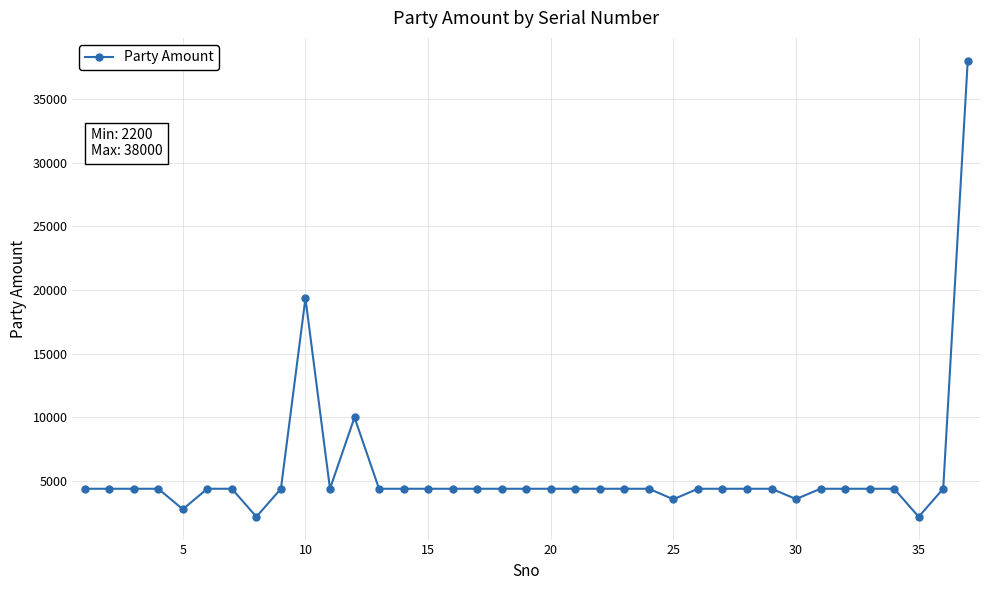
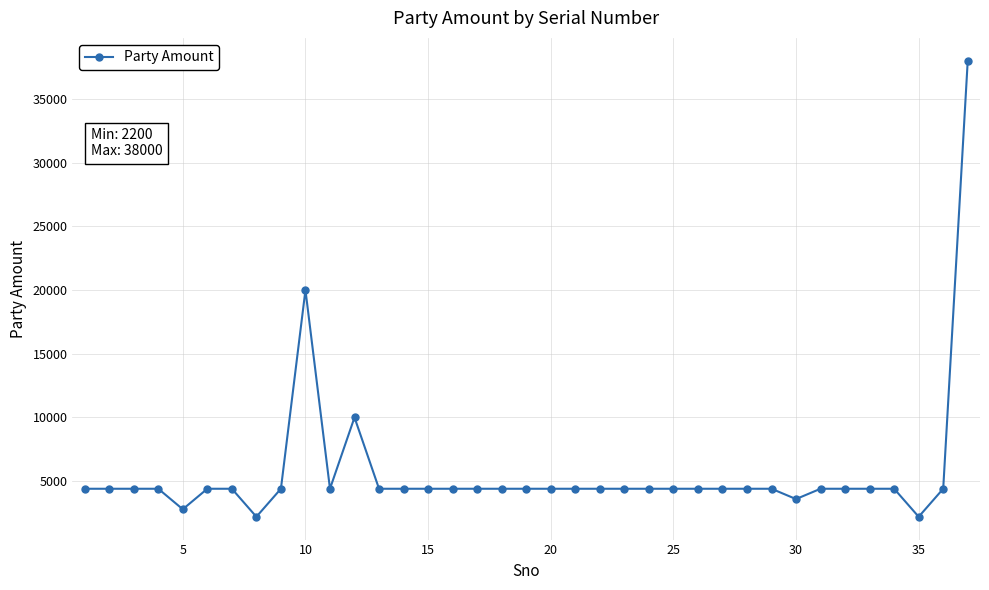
10: 19400 -> 20000
25: 3600 -> 4400
